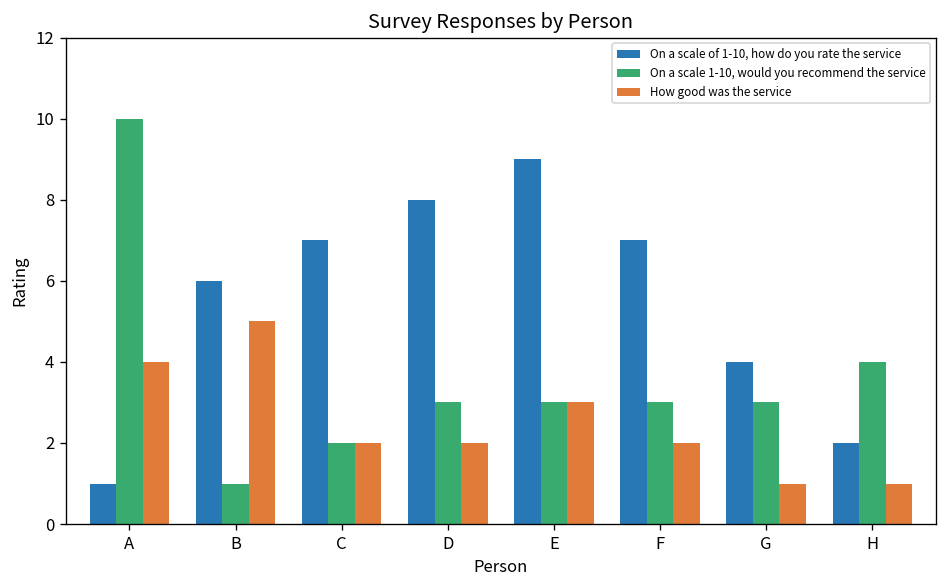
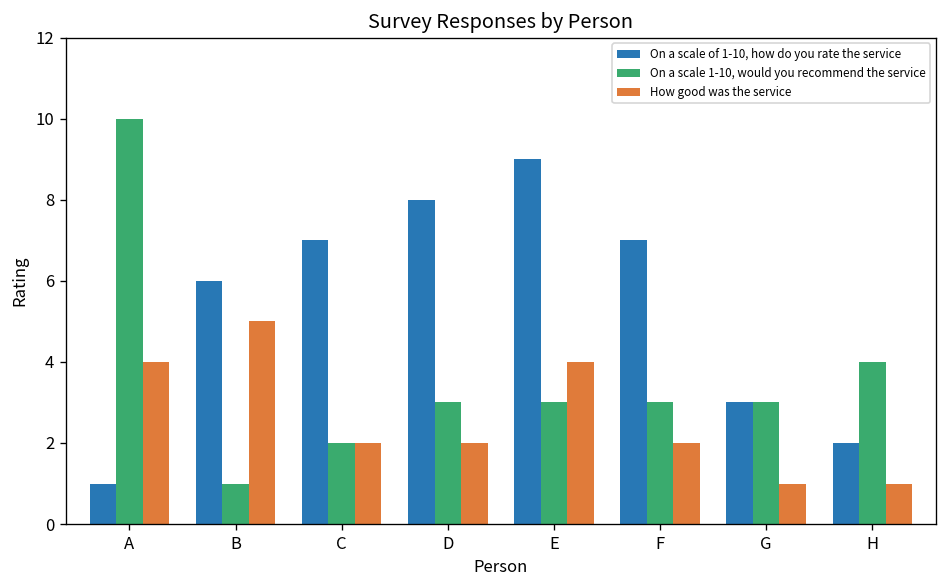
How good was the service, E: 3 -> 4
On a scale of 1-10, how do you rate the service, G: 4 -> 3
